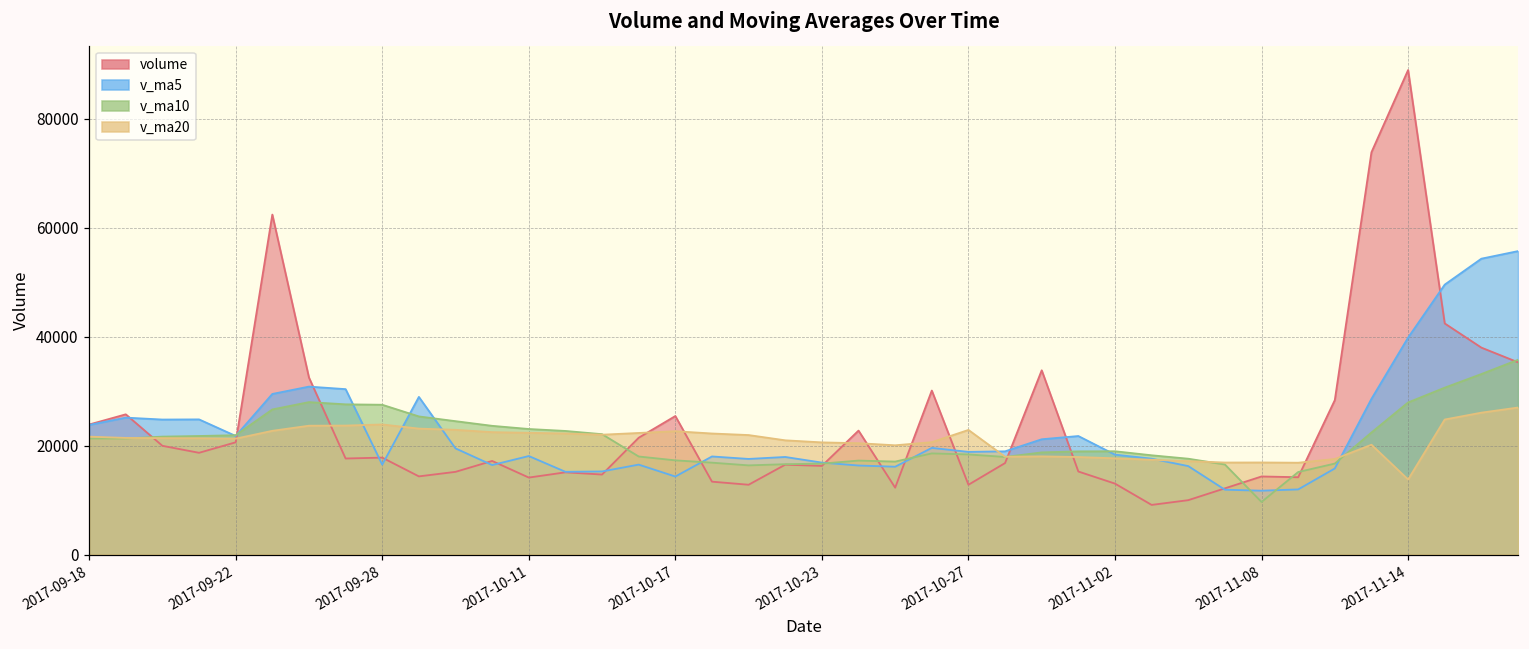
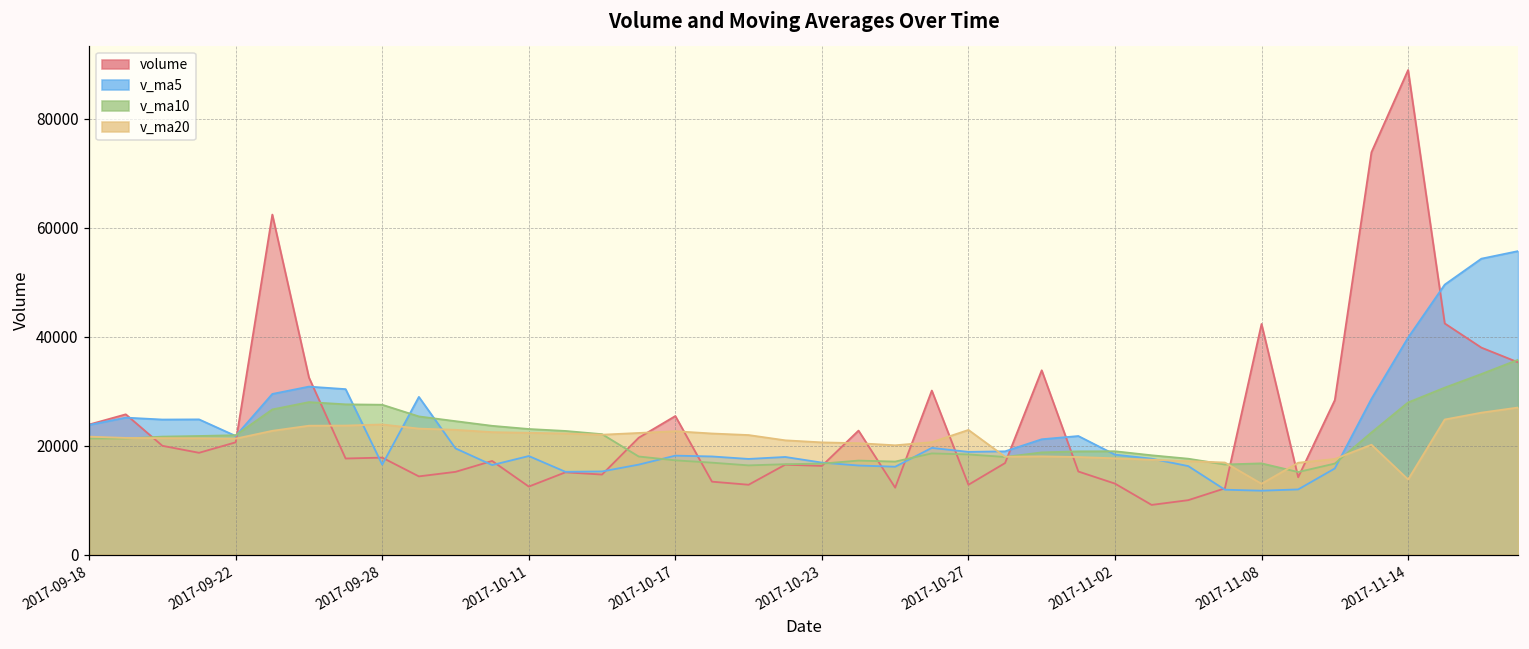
volume, 2017-10-11: 14000 -> 12000
v_ma5, 2017-10-17: 14000 -> 18000
volume, 2017-11-08: 14000 -> 42000
v_ma10, 2017-11-08: 10000 -> 17000
v_ma20, 2017-11-08: 17000 -> 13000
